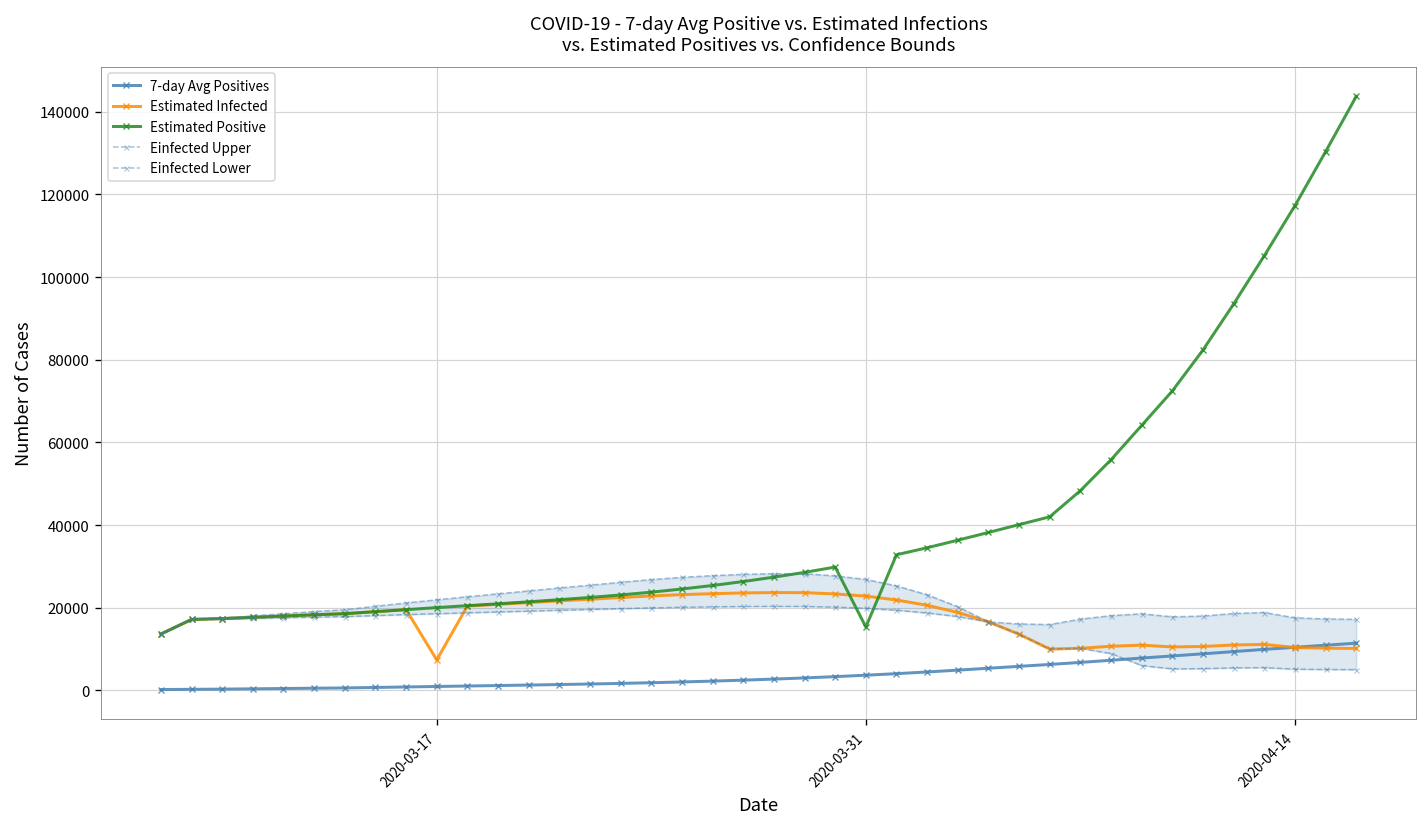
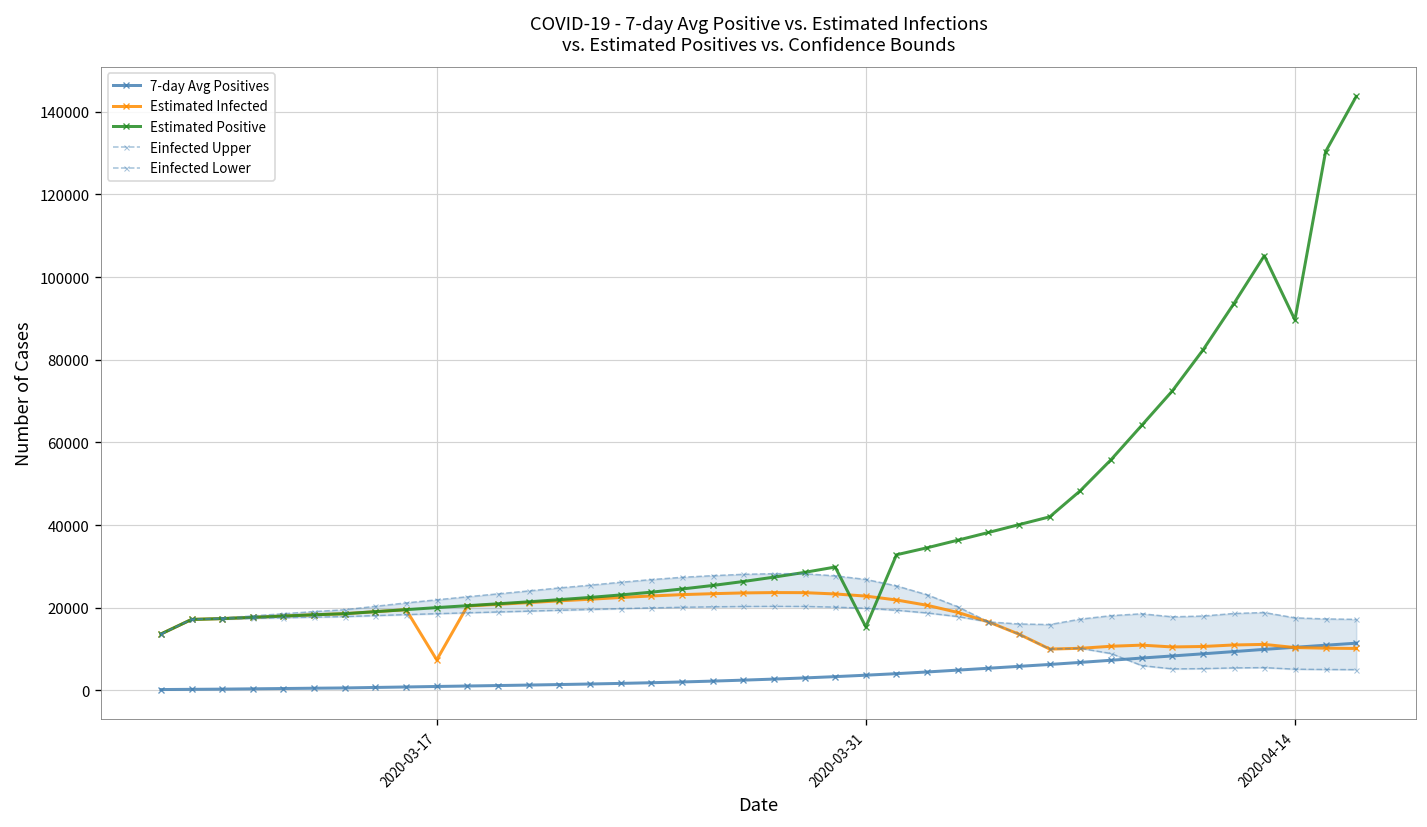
Estimated Positive, 2020-04-14: 117000 -> 90000
